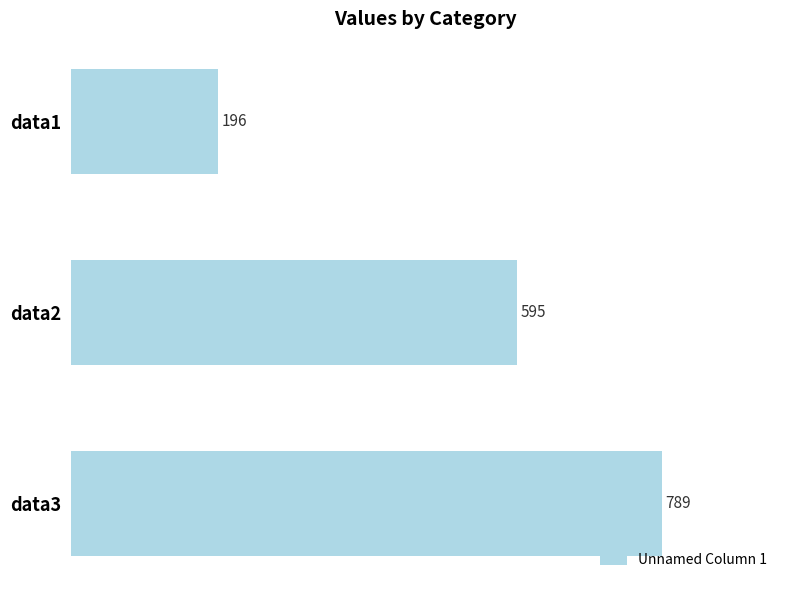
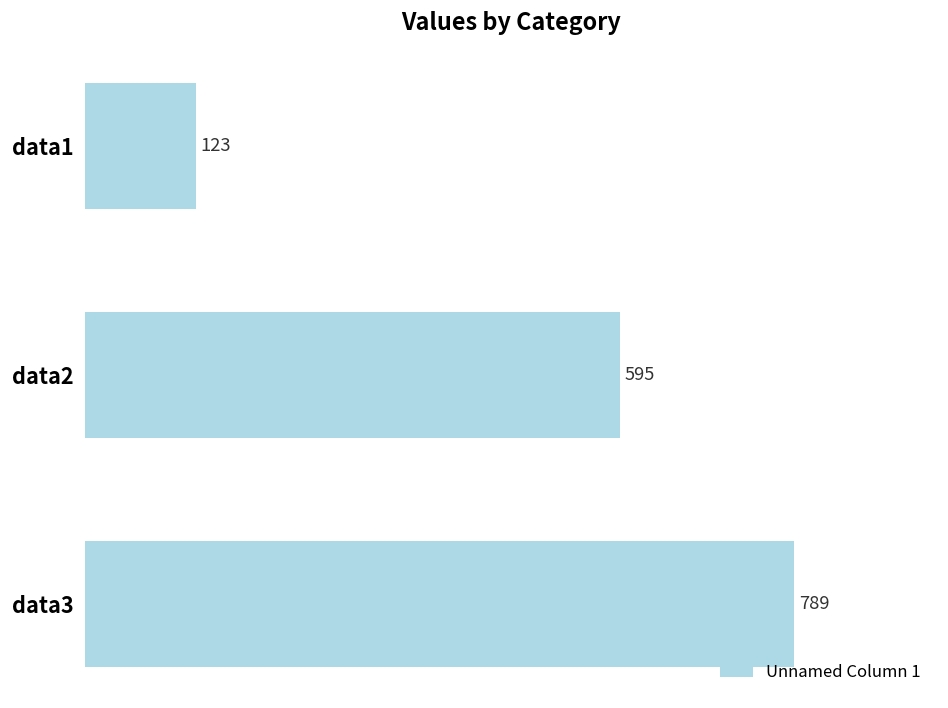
data1: 196 -> 123
